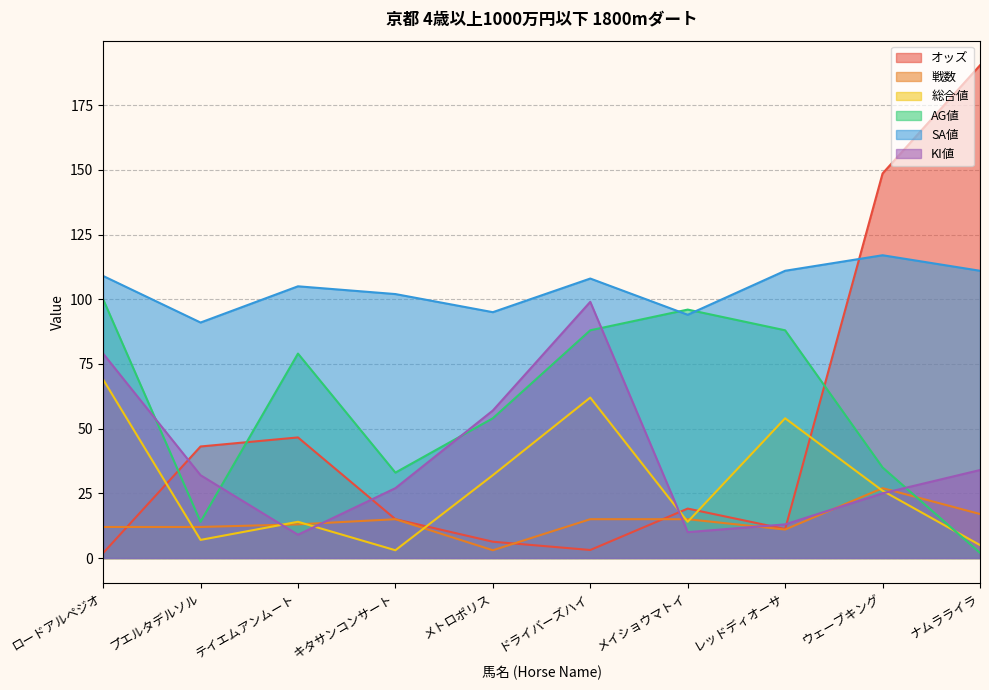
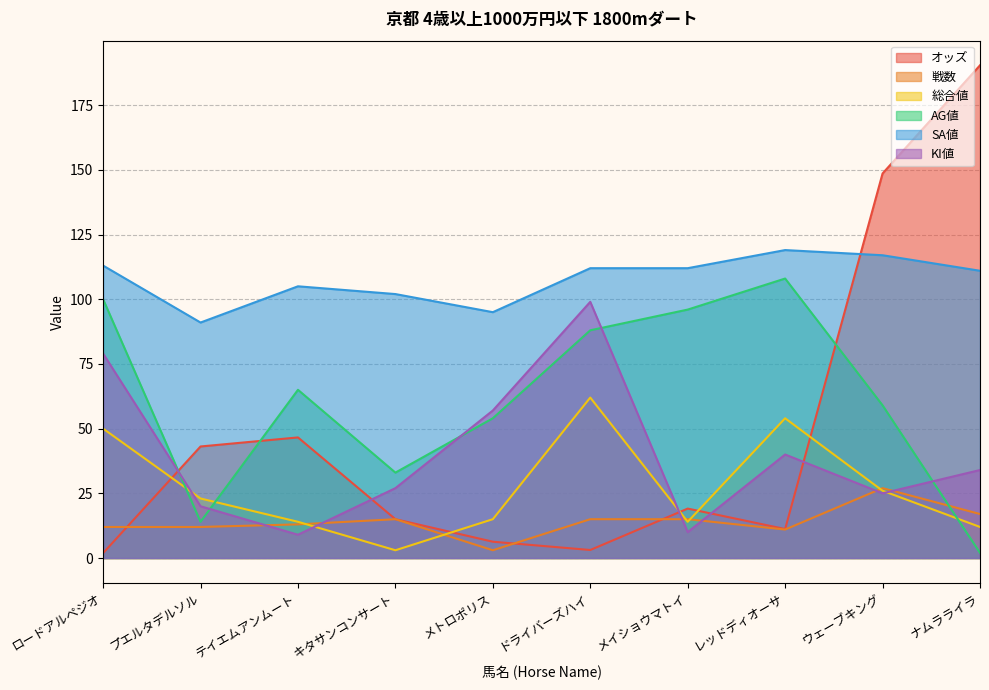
総合値, ロードアルペジオ: 69 -> 50
SA値, ロードアルペジオ: 109 -> 113
総合値, プエルタデルソル: 7 -> 23
KI値, プエルタデルソル: 32 -> 20
AG値, テイエムアンムート: 79 -> 65
総合値, メトロポリス: 32 -> 15
SA値, ドライバーズハイ: 108 -> 112
SA値, メイショウマトイ: 94 -> 112
AG値, レッドディオーサ: 88 -> 108
SA値, レッドディオーサ: 111 -> 119
KI値, レッドディオーサ: 13 -> 40
AG値, ウェーブキング: 35 -> 59
総合値, ナムラライラ: 5 -> 12
